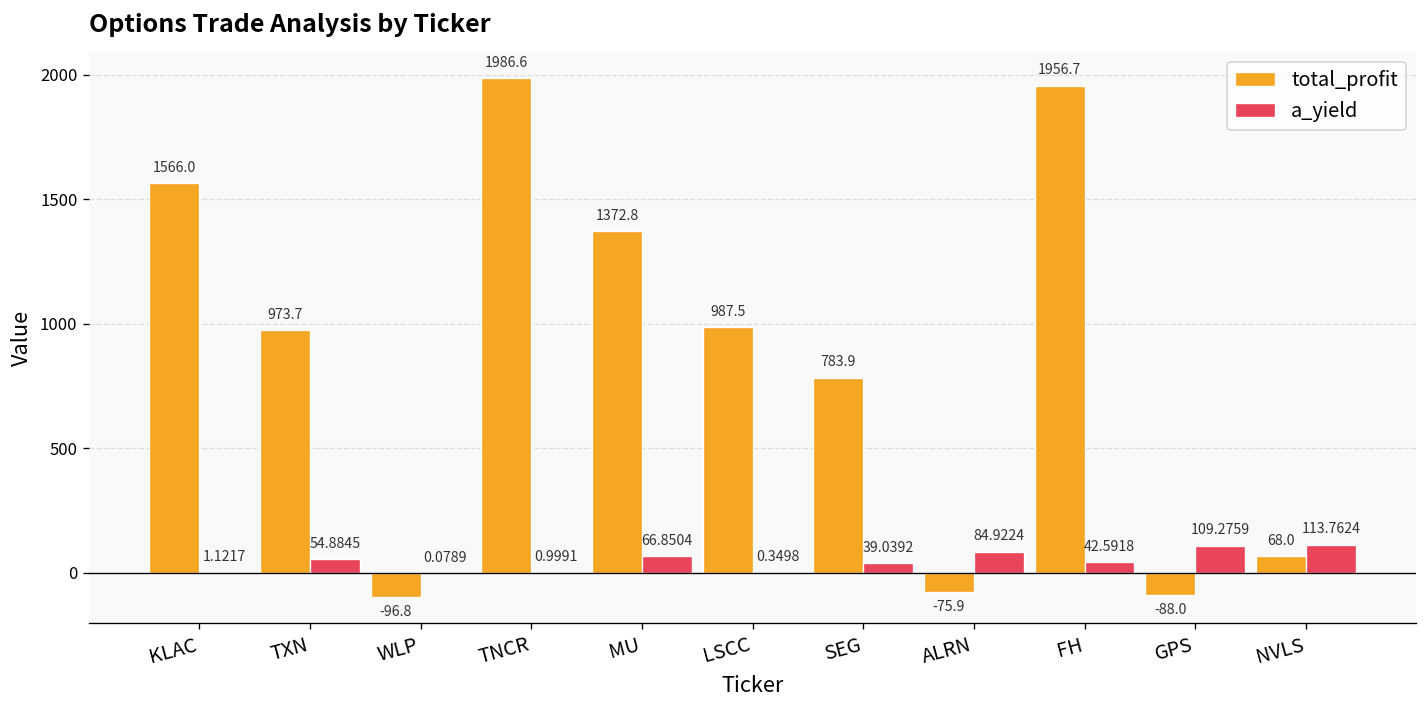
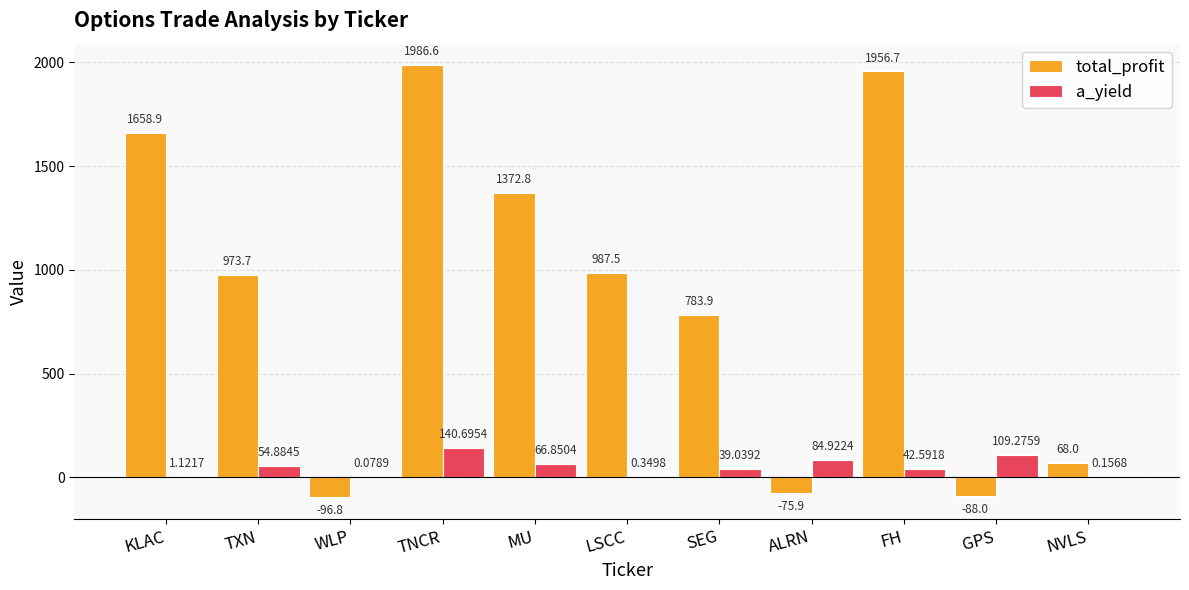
total_profit, KLAC: 1566.0 -> 1658.9
a_yield, TNCR: 0.9991 -> 140.6954
a_yield, NVLS: 113.7624 -> 0.1568
